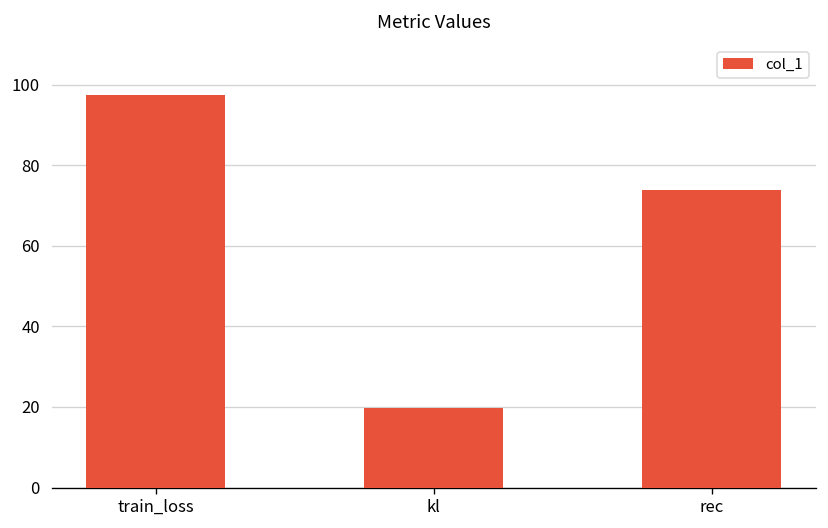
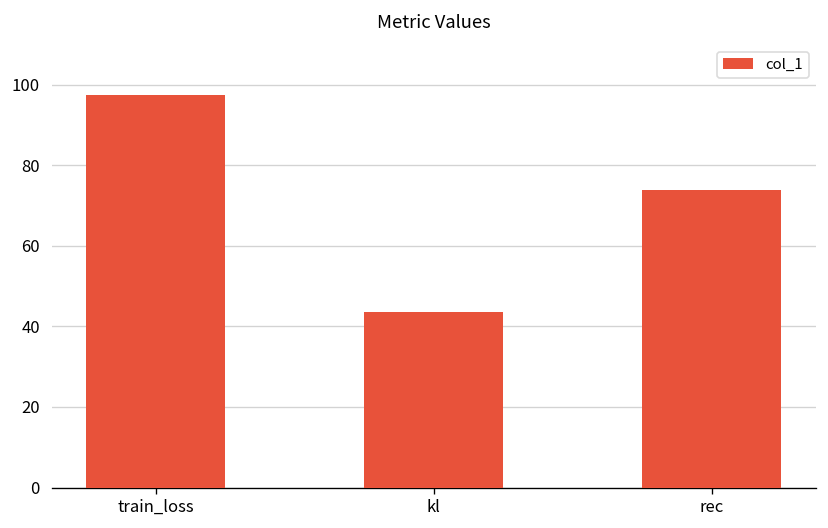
kl: 20 -> 44
